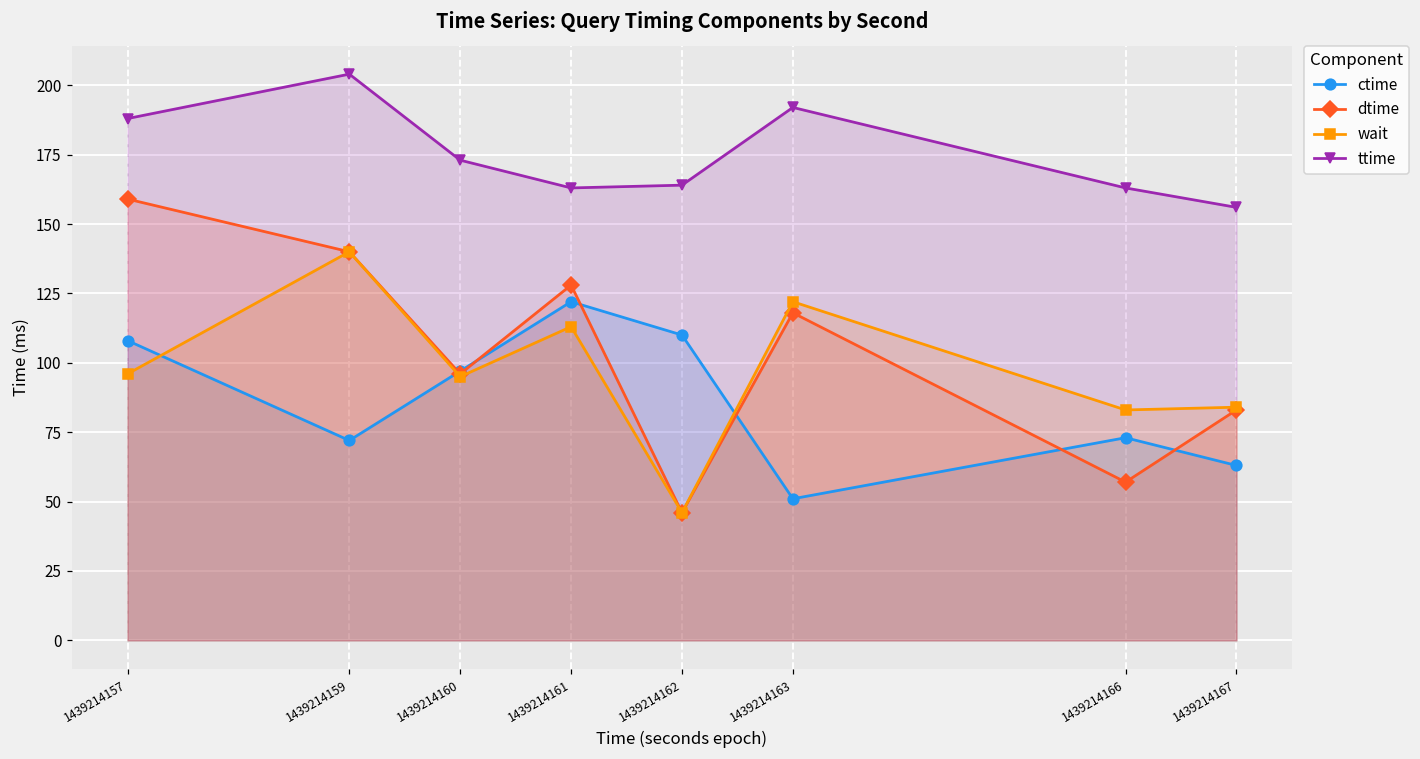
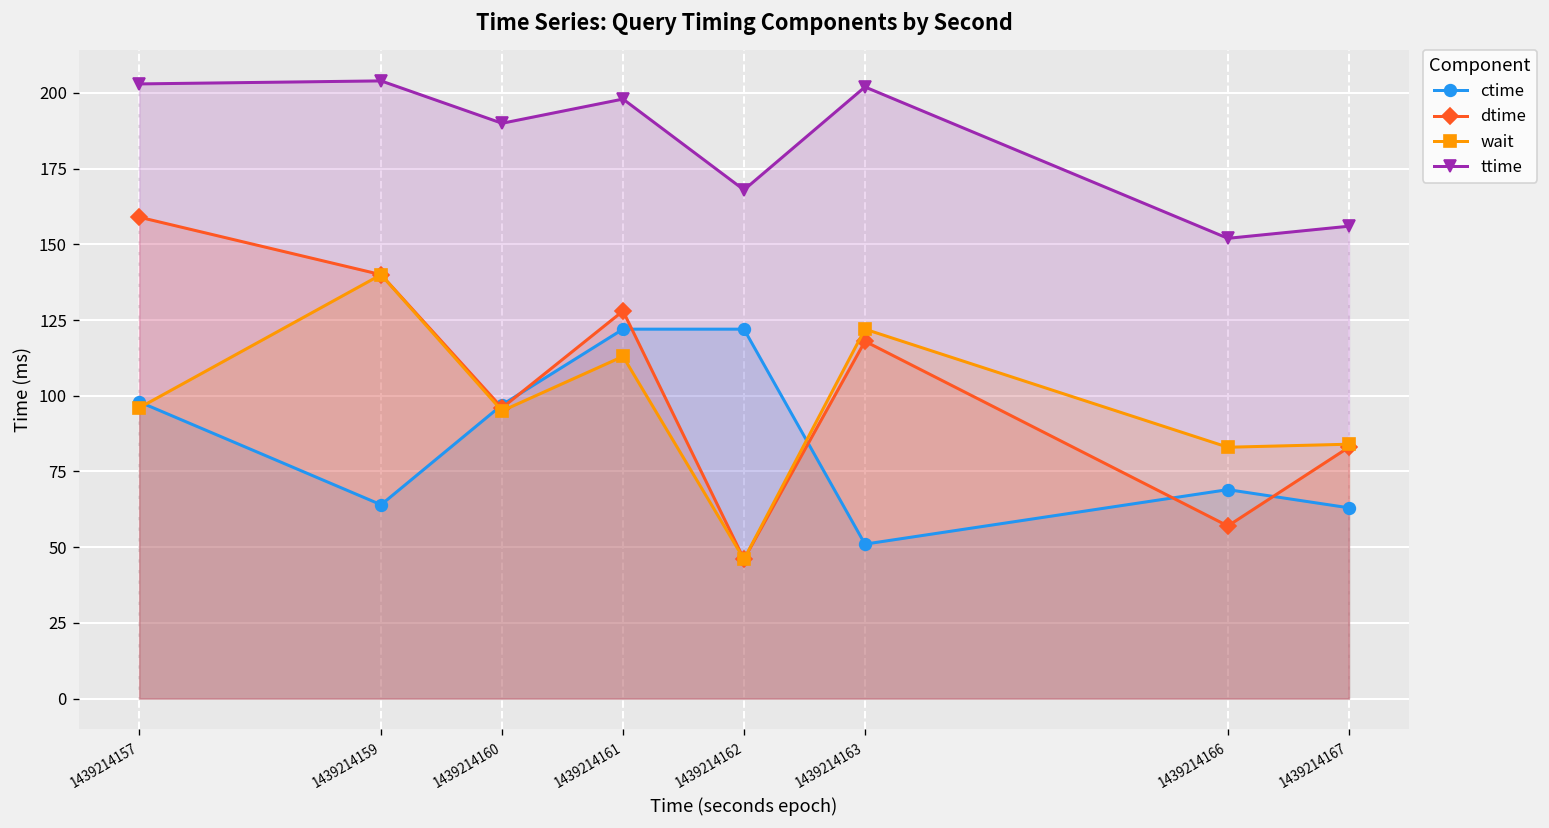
ctime, 1439214157: 108 -> 98
ttime, 1439214157: 188 -> 203
ctime, 1439214159: 72 -> 64
ttime, 1439214160: 173 -> 190
ttime, 1439214161: 163 -> 198
ctime, 1439214162: 110 -> 122
ttime, 1439214162: 164 -> 168
ttime, 1439214163: 192 -> 202
ctime, 1439214166: 73 -> 69
ttime, 1439214166: 163 -> 152
